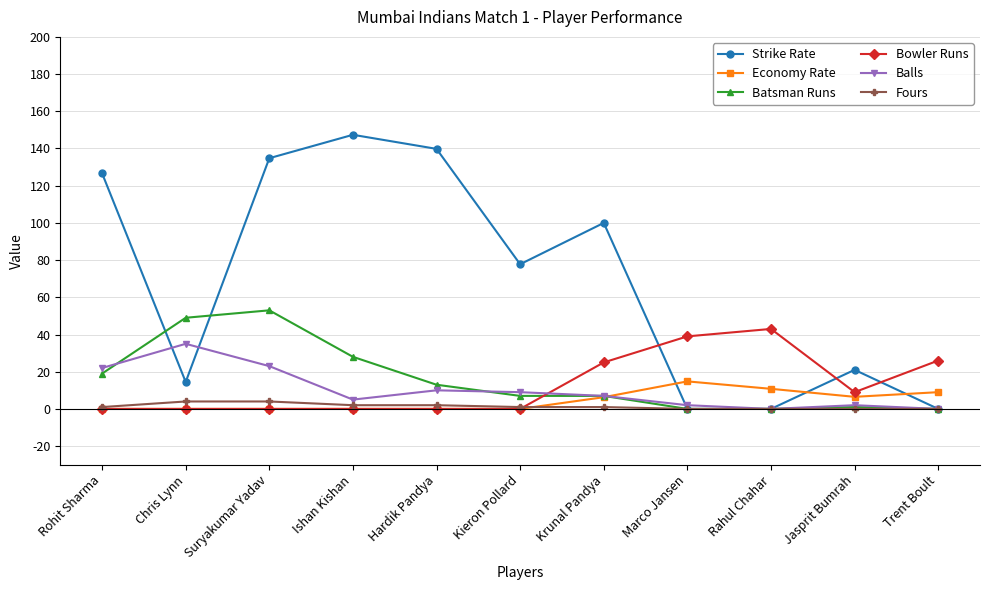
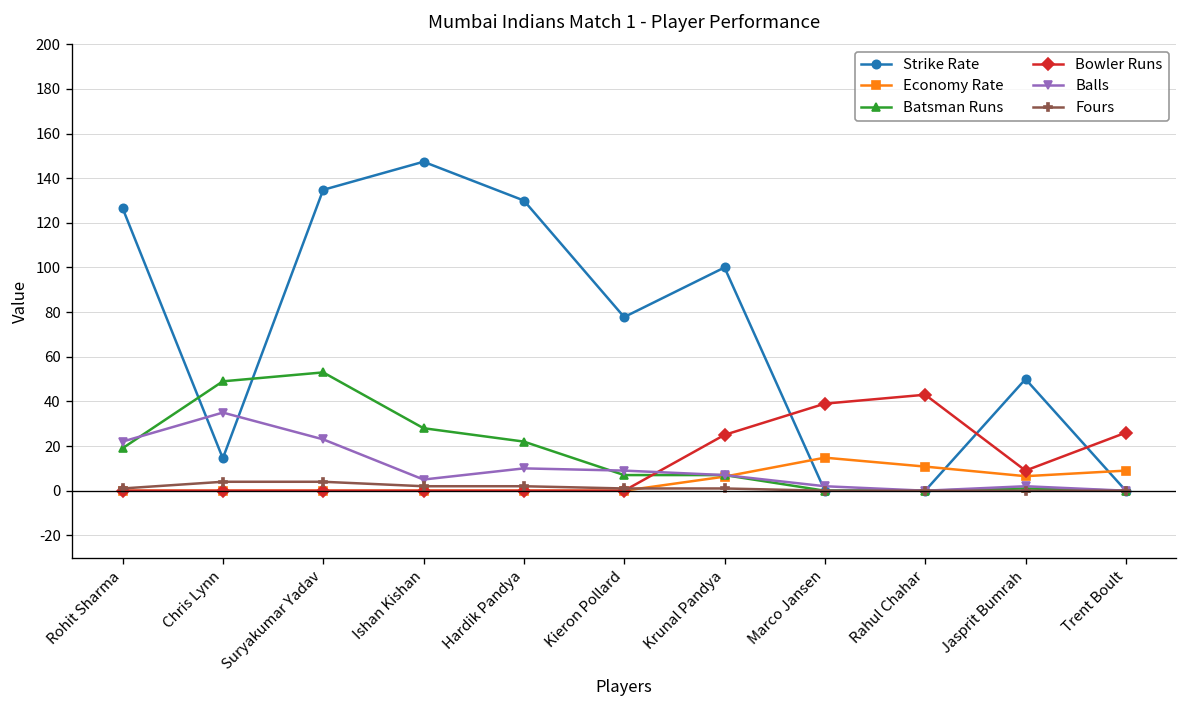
Strike Rate, Hardik Pandya: 140 -> 130
Batsman Runs, Hardik Pandya: 13 -> 22
Strike Rate, Jasprit Bumrah: 21 -> 50
